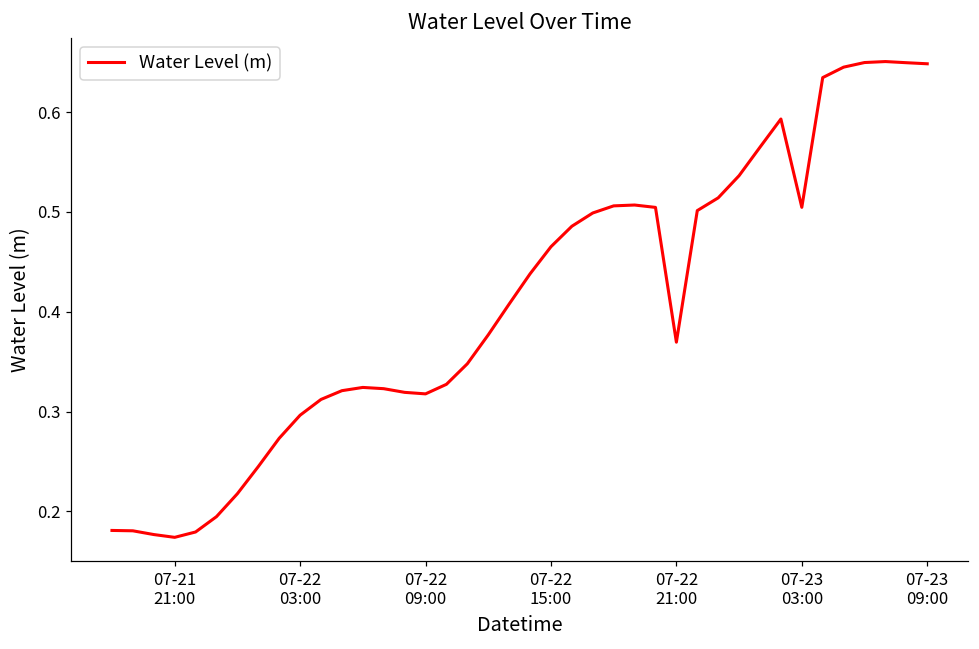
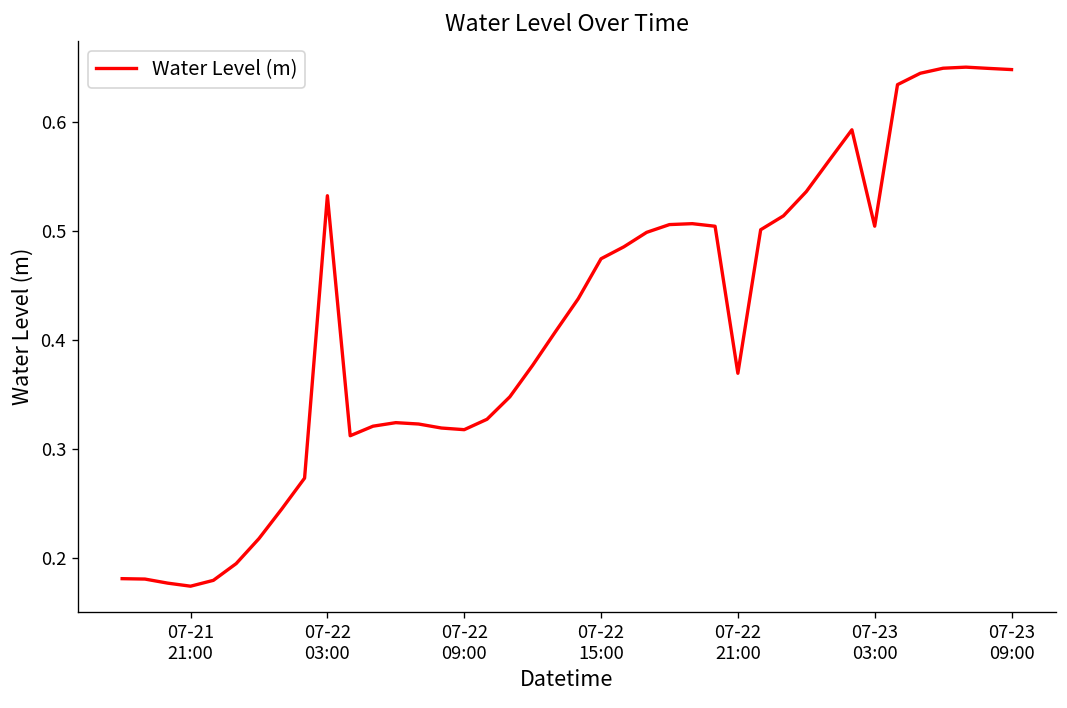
07-22 03:00: 0.30 -> 0.53
07-22 15:00: 0.465 -> 0.475
